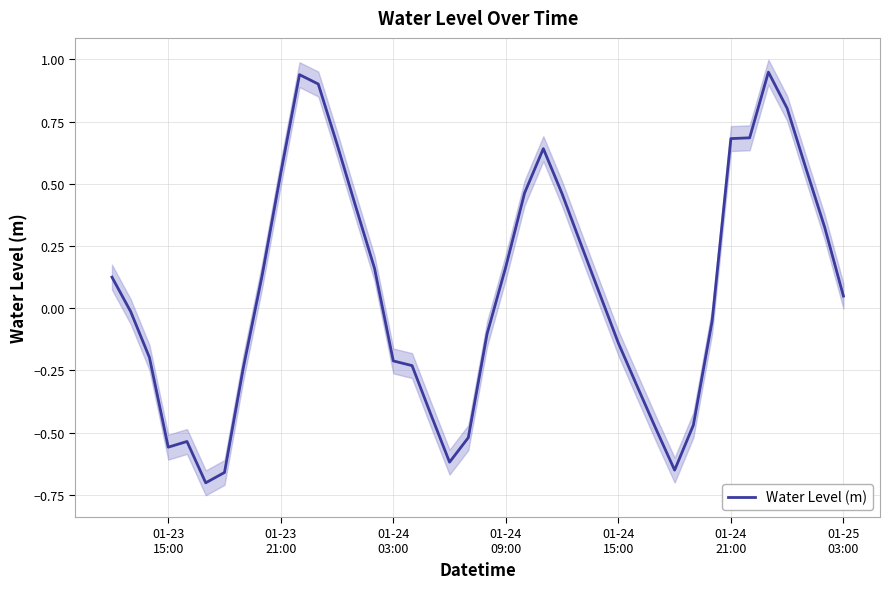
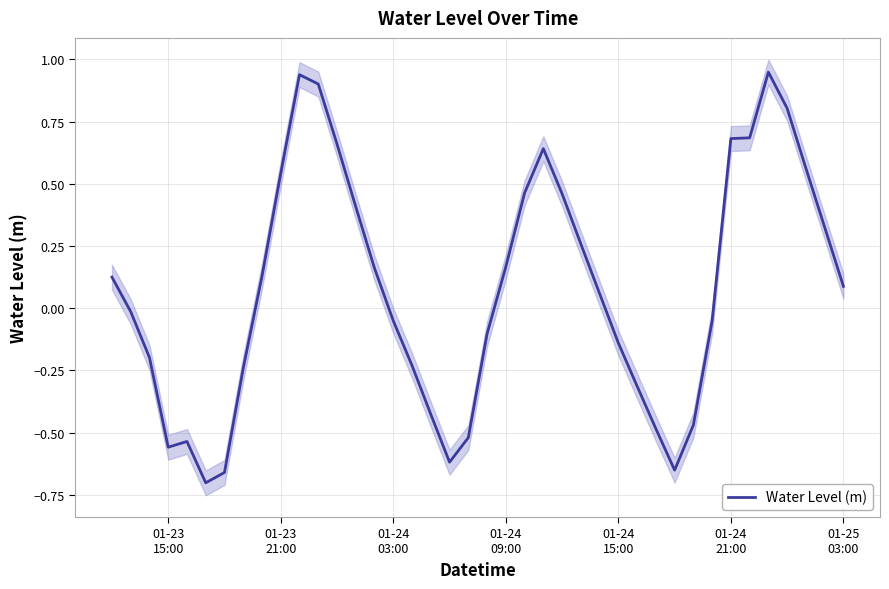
Water Level (m), 01-24 03:00: -0.21 -> -0.05
Water Level (m), 01-25 03:00: 0.05 -> 0.09
